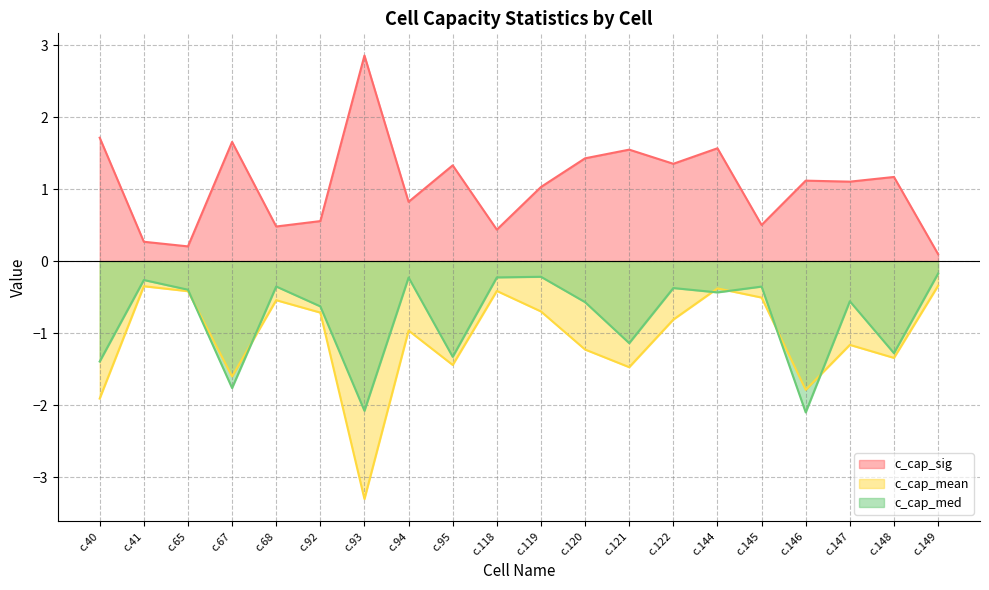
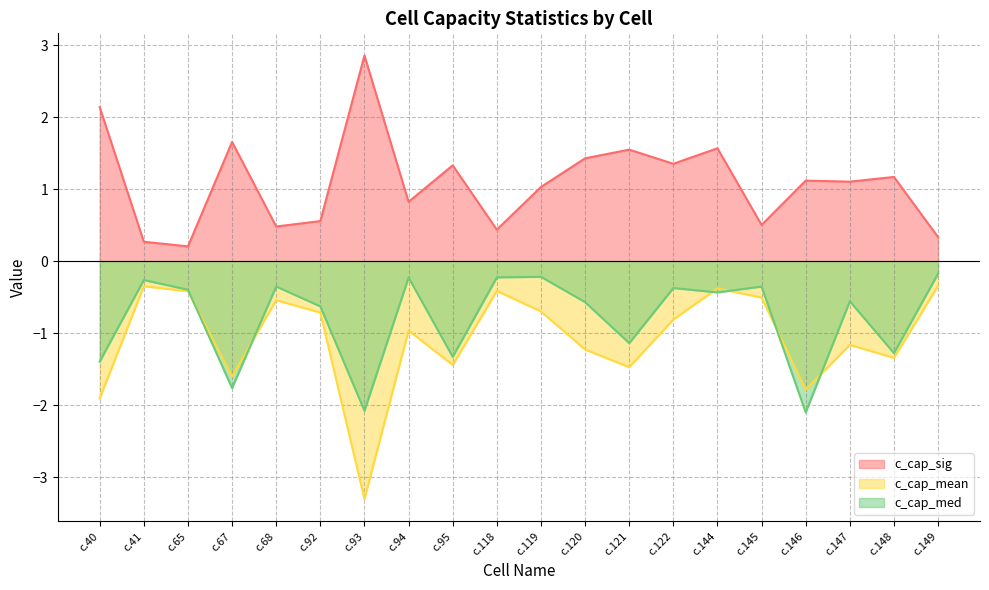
c_cap_sig, c.40: 1.7 -> 2.1
c_cap_sig, c.149: 0.1 -> 0.3
